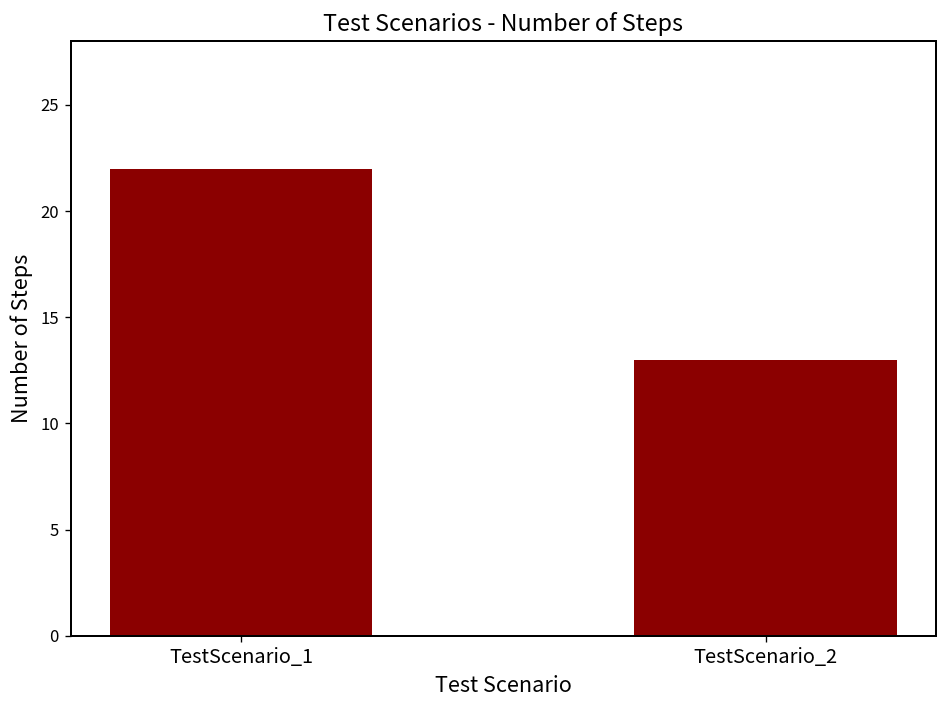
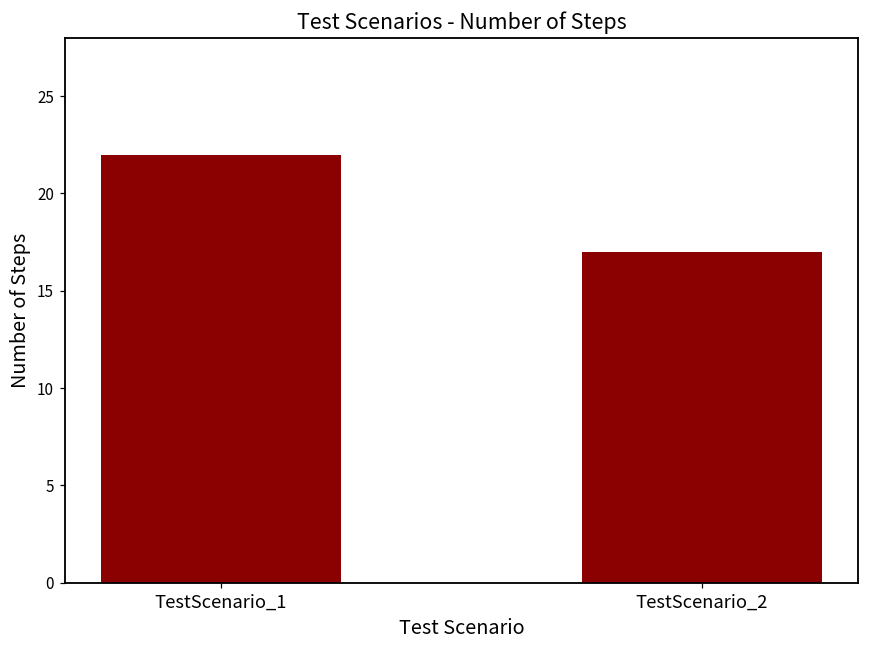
TestScenario_2: 13 -> 17
